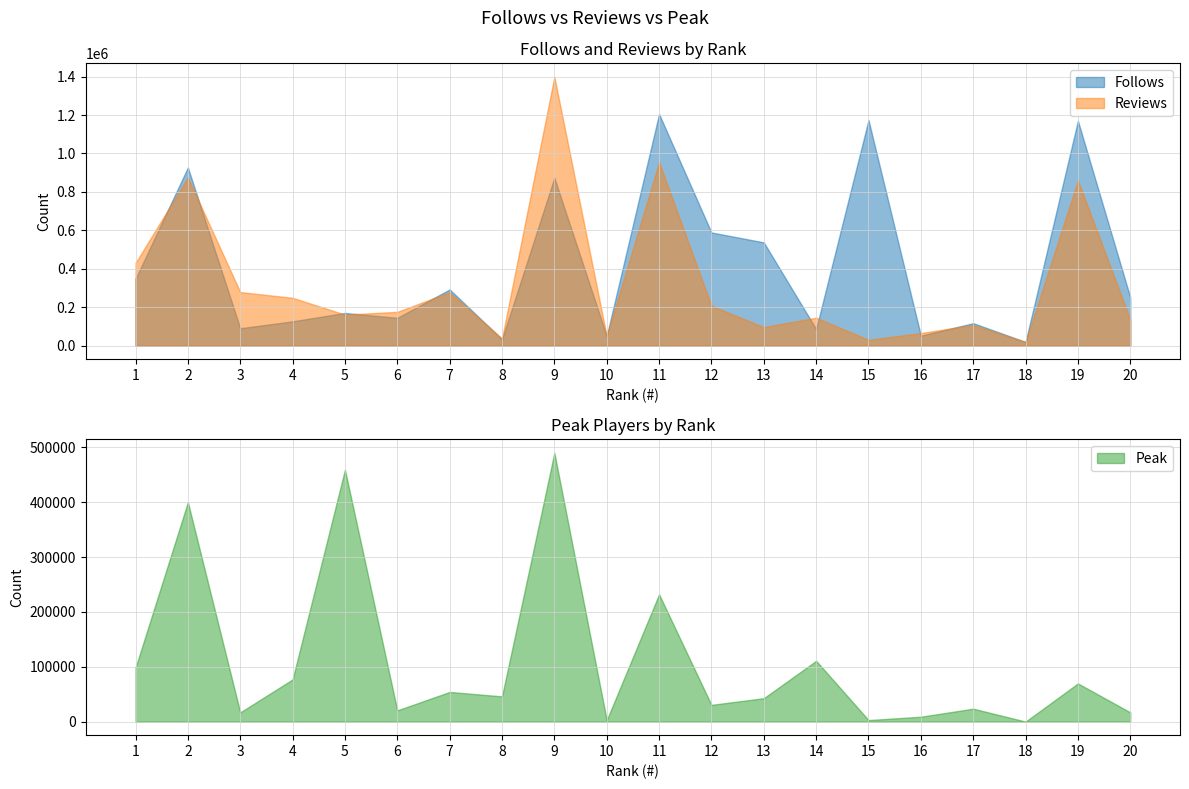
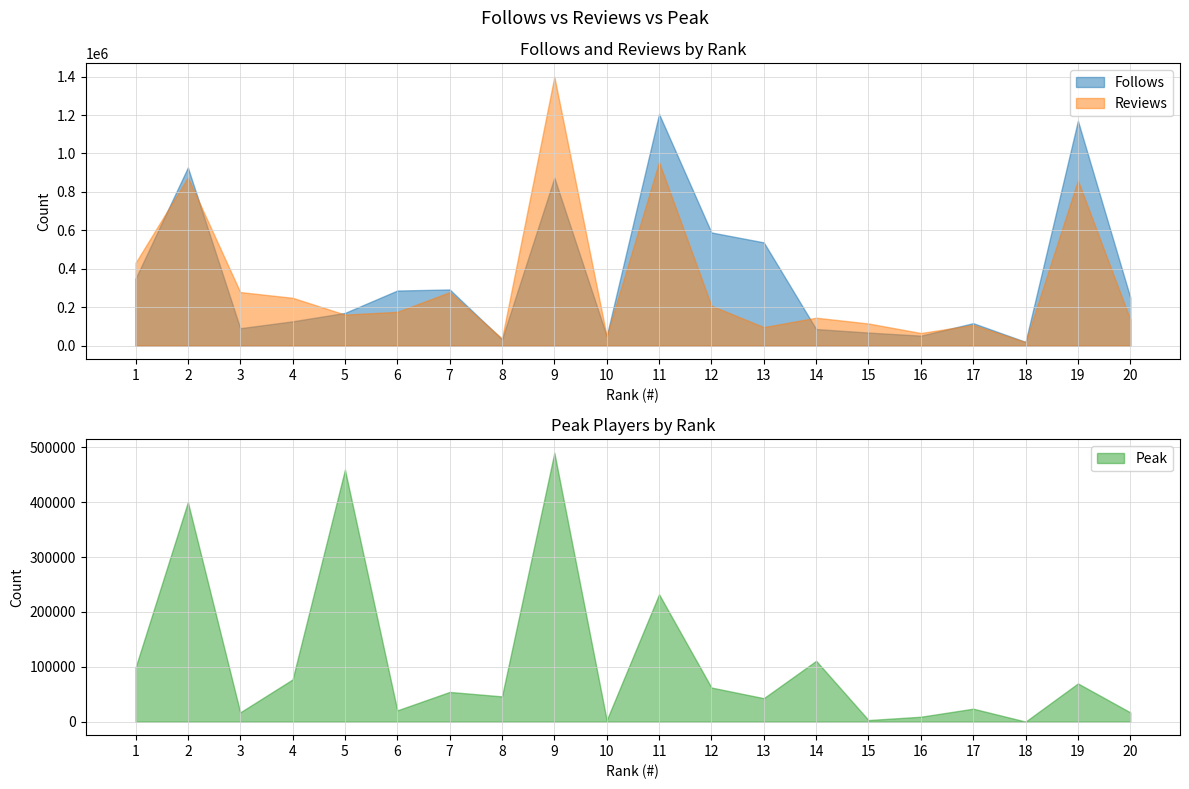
Follows and Reviews by Rank, Follows, 6: 150000 -> 290000
Follows and Reviews by Rank, Follows, 15: 1170000 -> 70000
Follows and Reviews by Rank, Reviews, 15: 30000 -> 120000
Peak Players by Rank, 12: 30000 -> 60000
